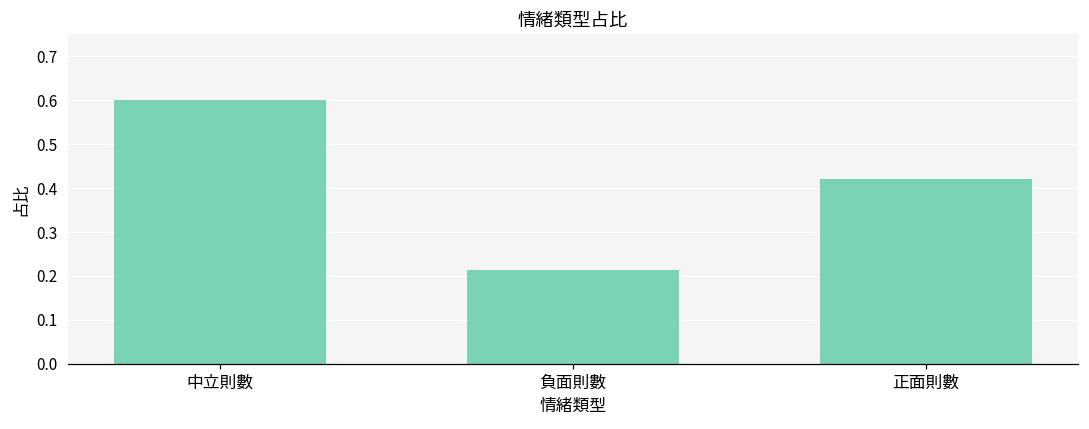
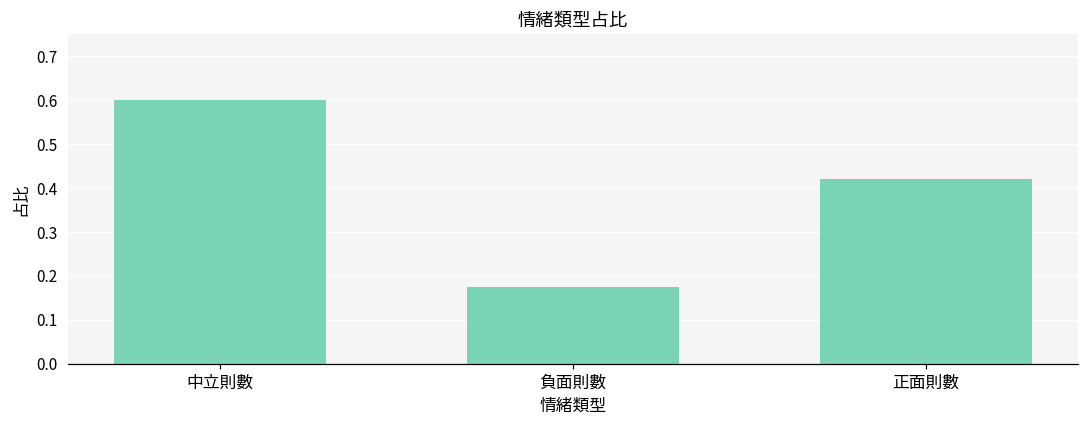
負面則數: 0.21 -> 0.17
